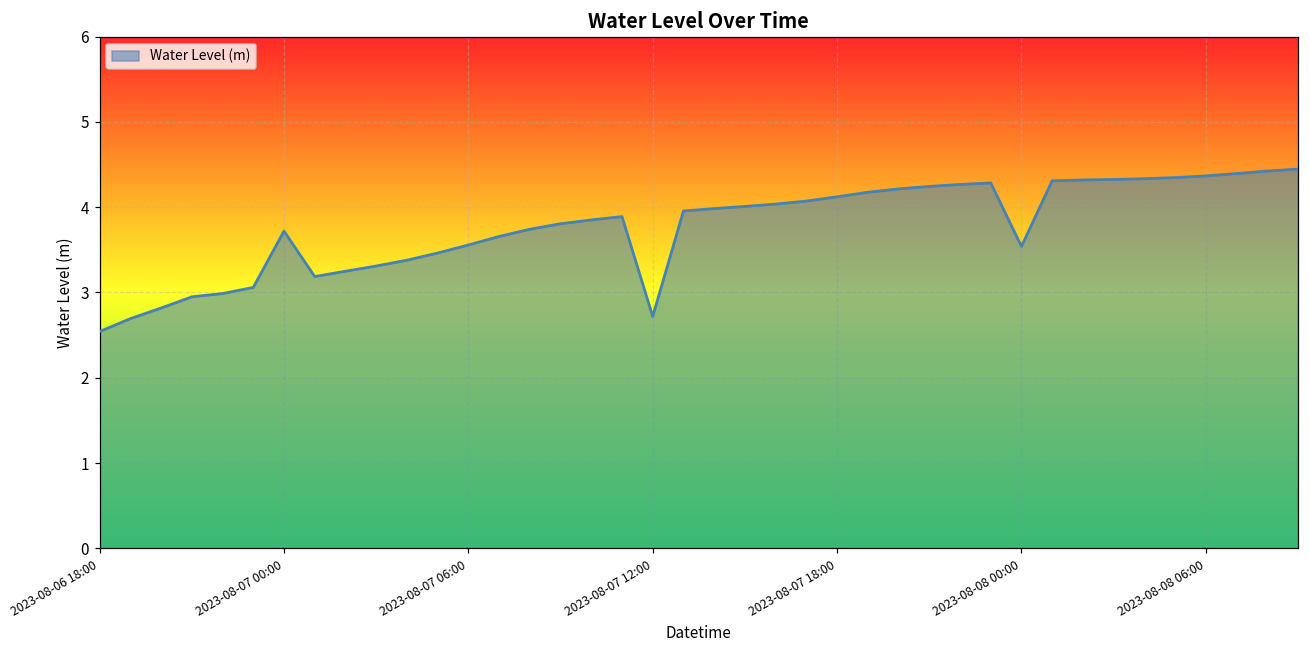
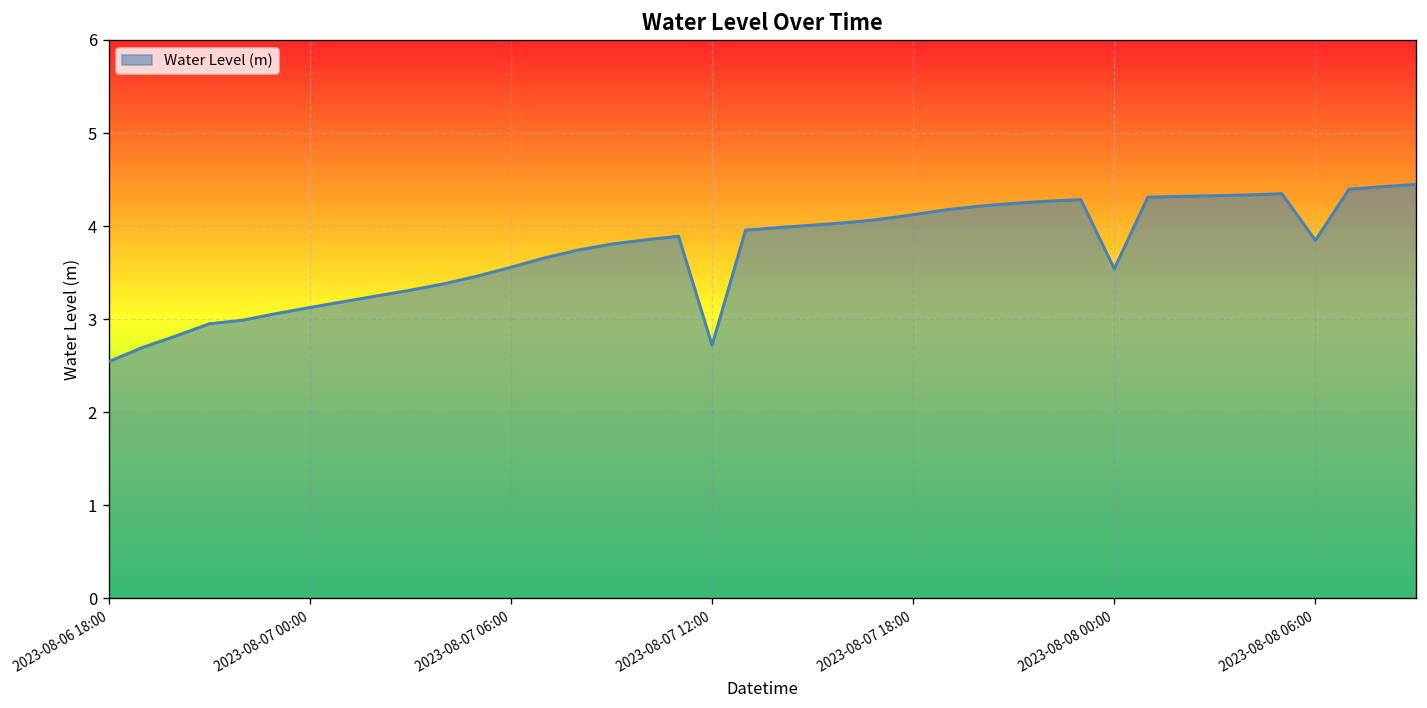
2023-08-07 00:00: 3.7 -> 3.1
2023-08-08 06:00: 4.4 -> 3.8
